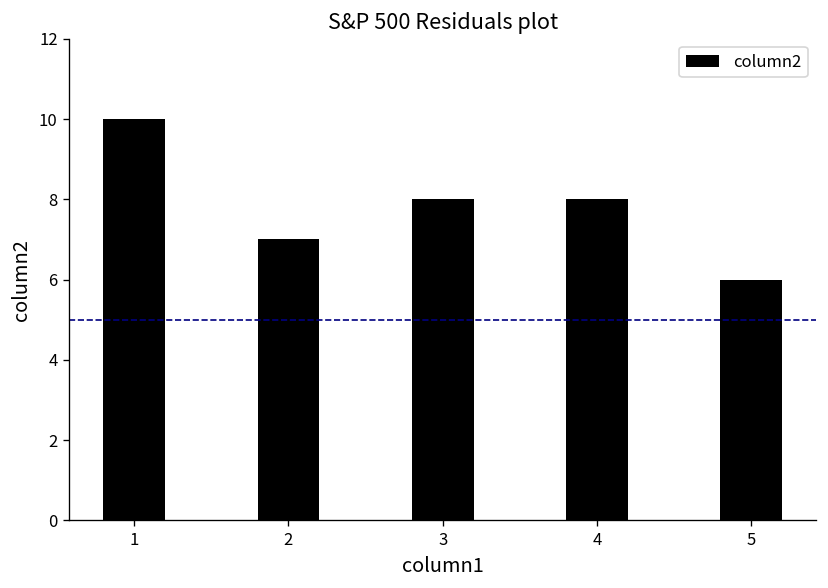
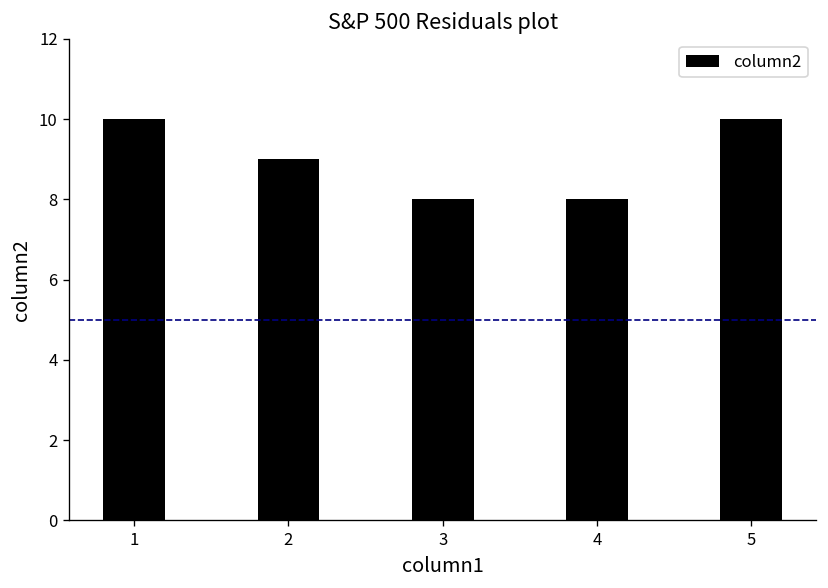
2: 7 -> 9
5: 6 -> 10
